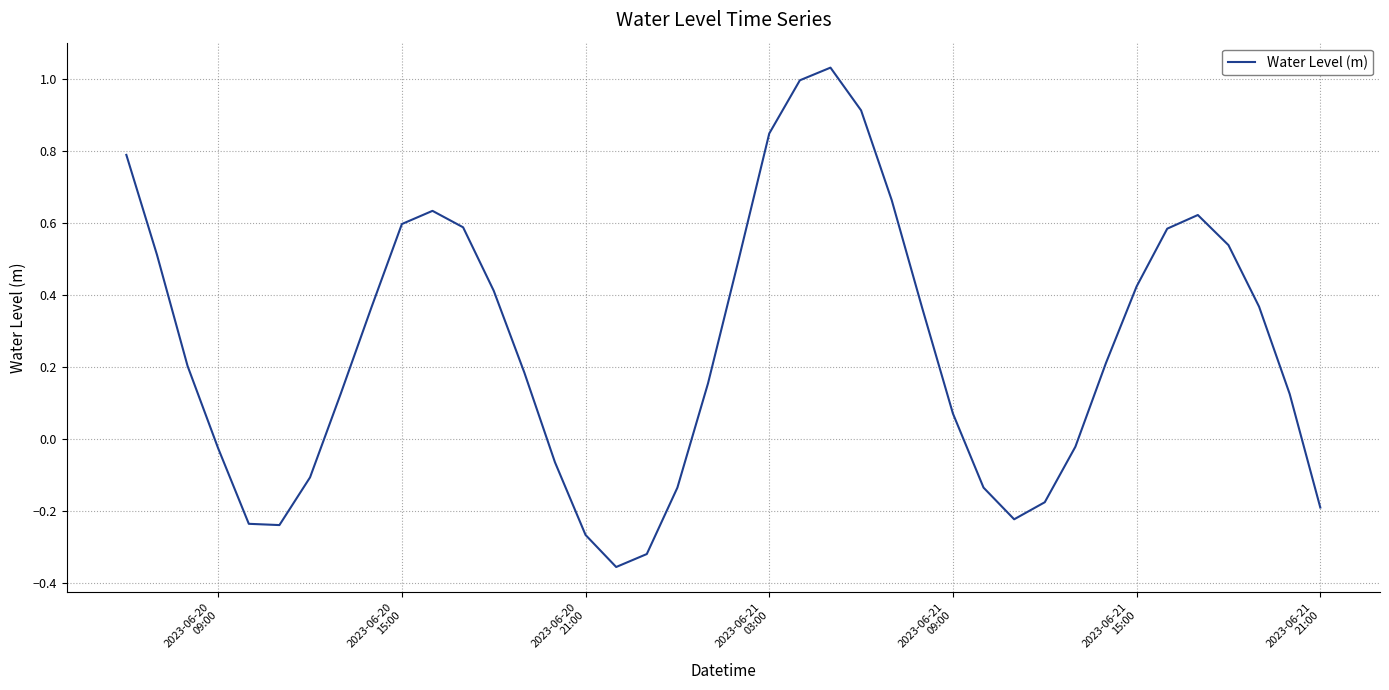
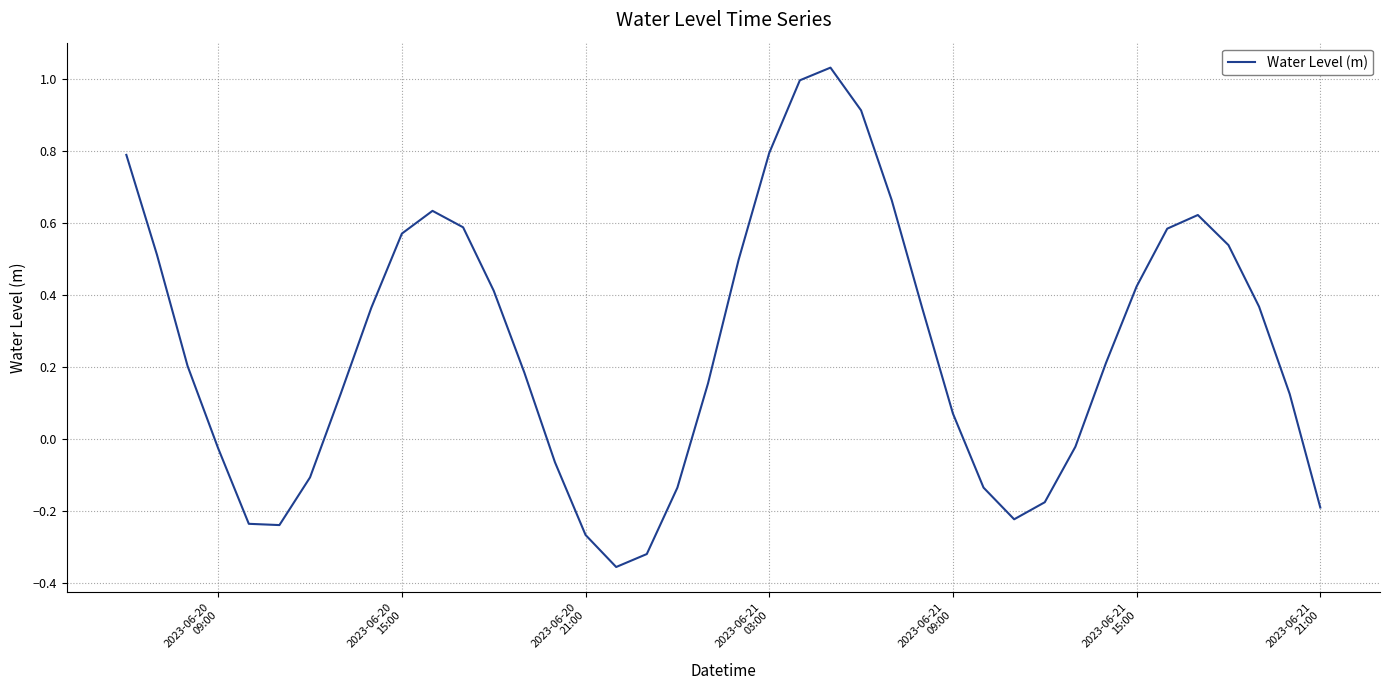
2023-06-20 15:00: 0.60 -> 0.57
2023-06-21 03:00: 0.85 -> 0.80
